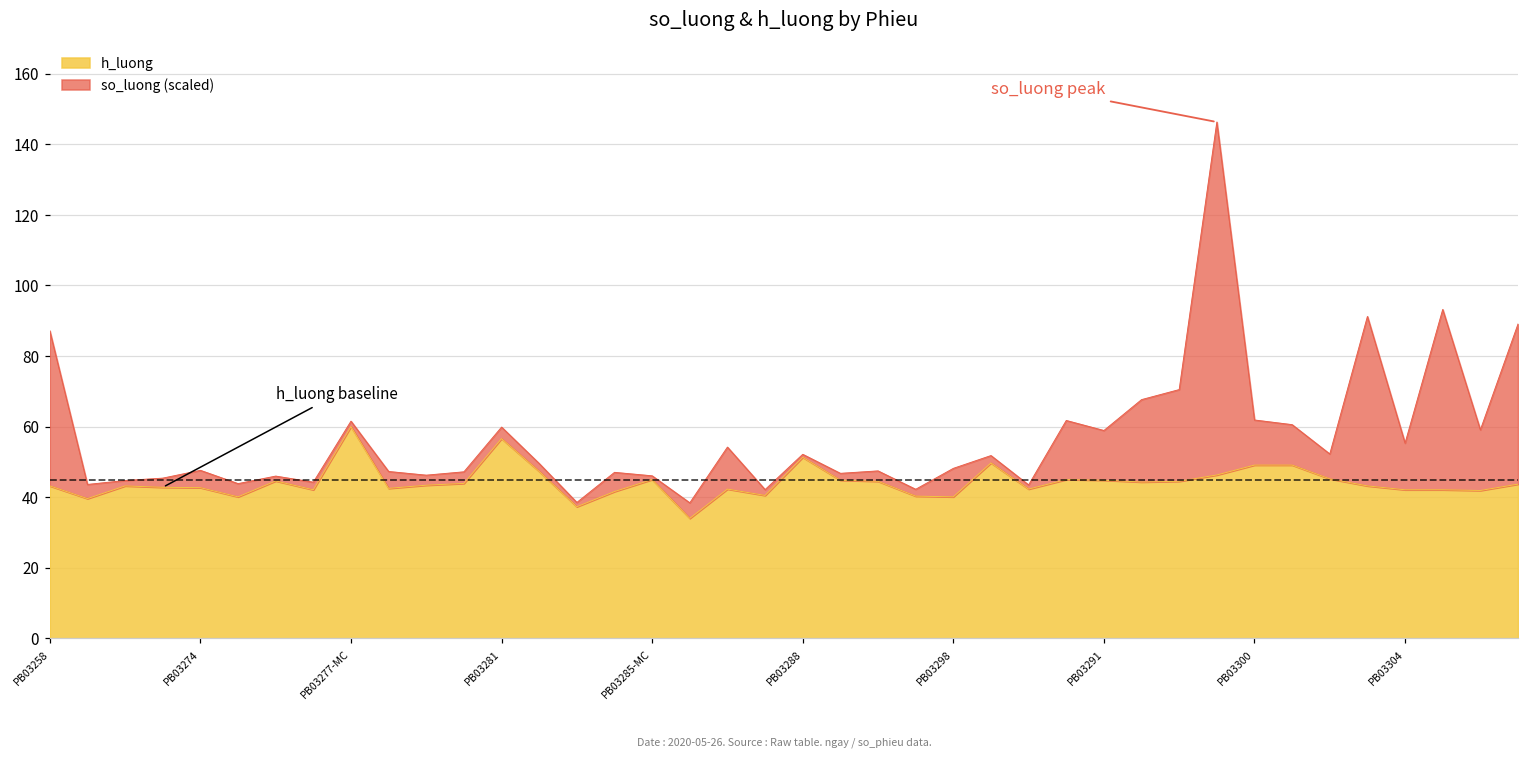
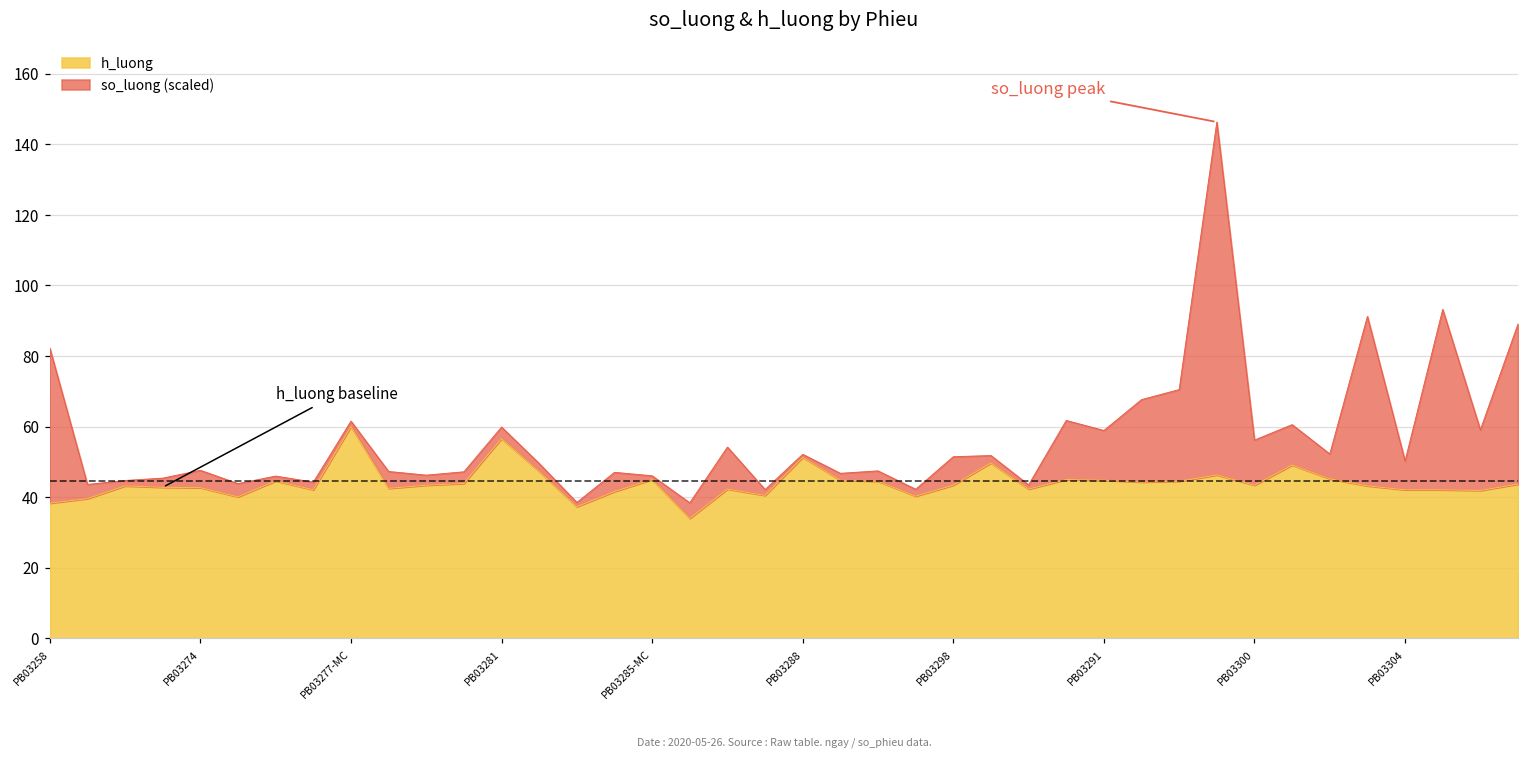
h_luong, PB03258: 43 -> 38
h_luong, PB03298: 40 -> 43
h_luong, PB03300: 49 -> 43
so_luong (scaled), PB03304: 13 -> 8
